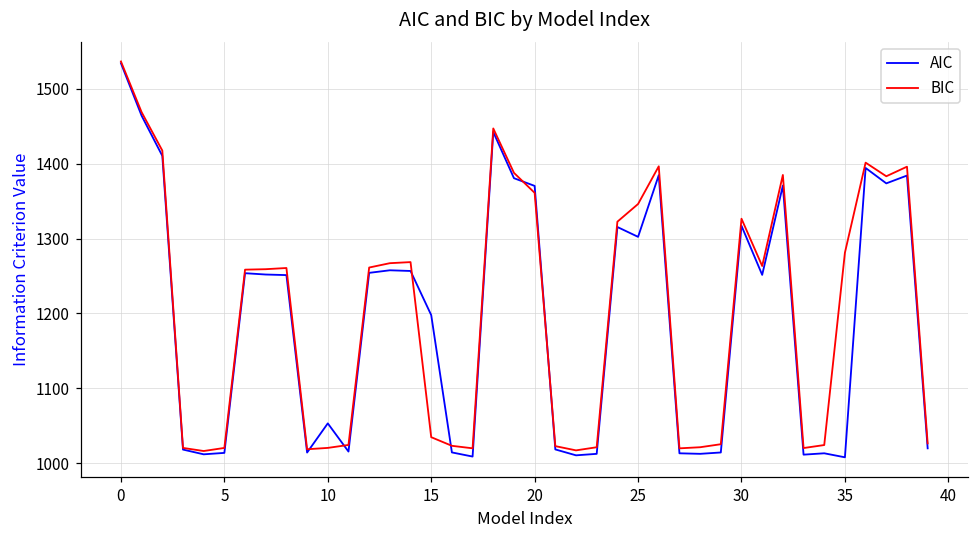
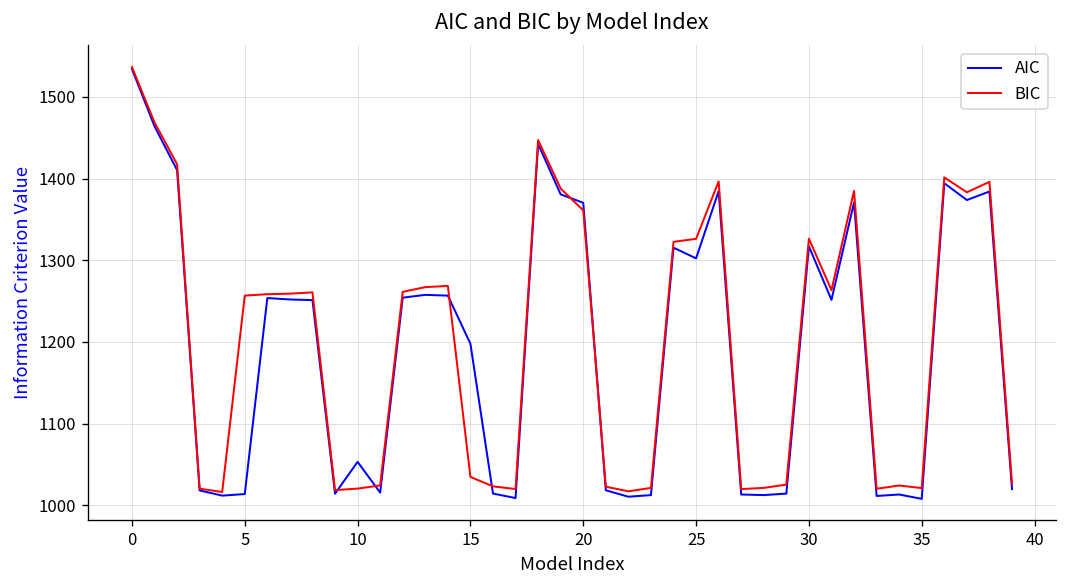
BIC, 5: 1020 -> 1260
BIC, 25: 1350 -> 1330
BIC, 35: 1280 -> 1020
